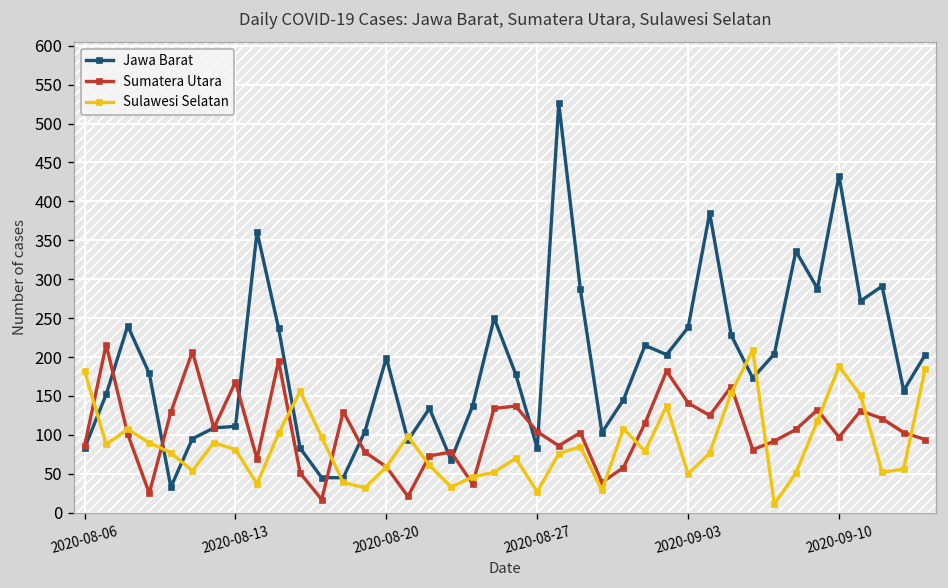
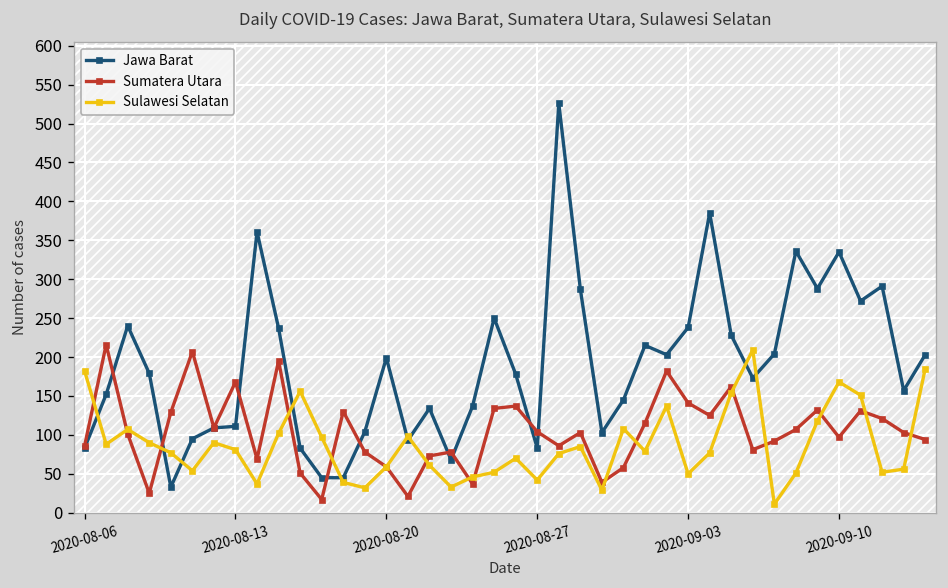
Sulawesi Selatan, 2020-08-27: 30 -> 40
Jawa Barat, 2020-09-10: 430 -> 340
Sulawesi Selatan, 2020-09-10: 190 -> 170
